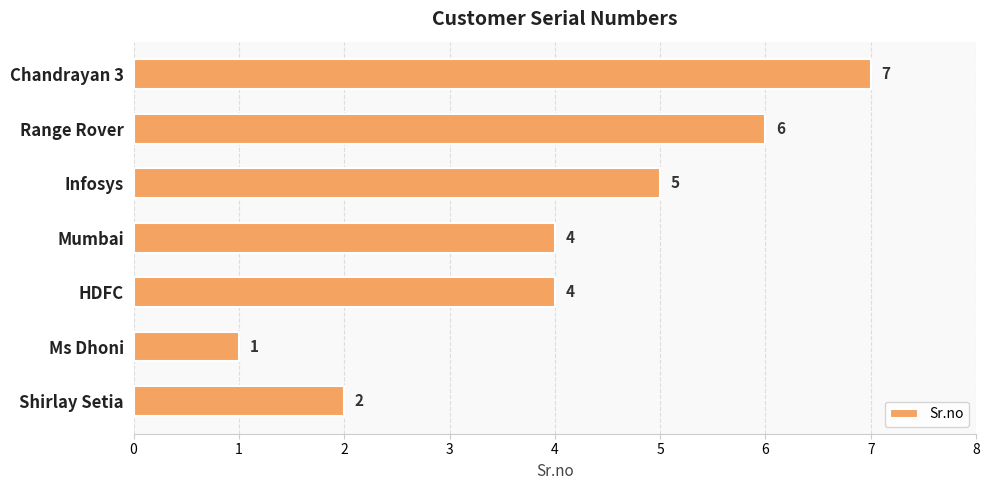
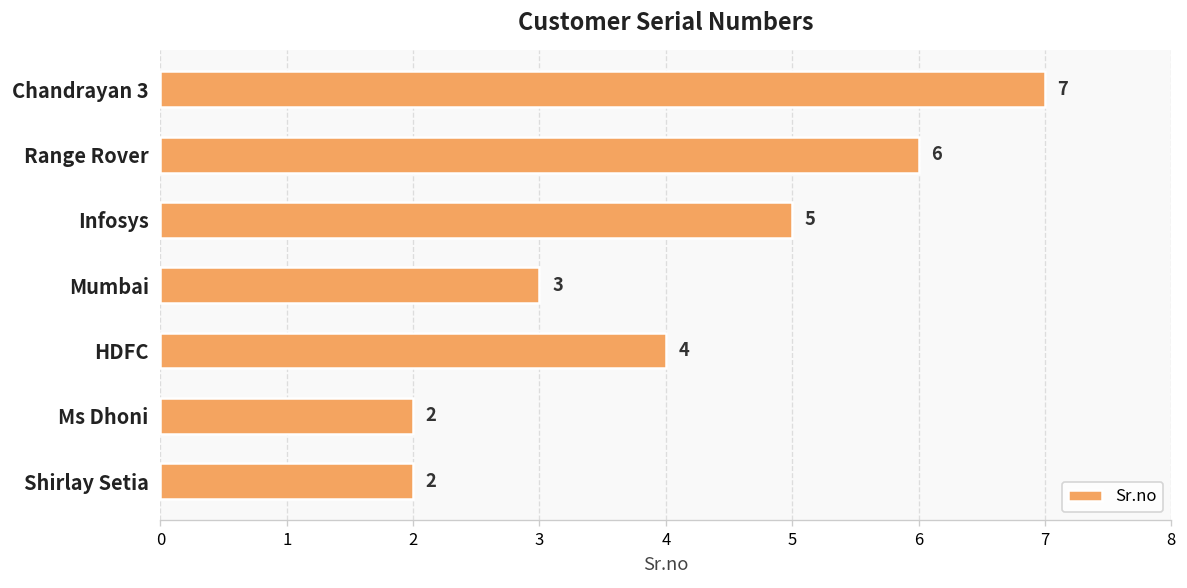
Mumbai: 4 -> 3
Ms Dhoni: 1 -> 2
